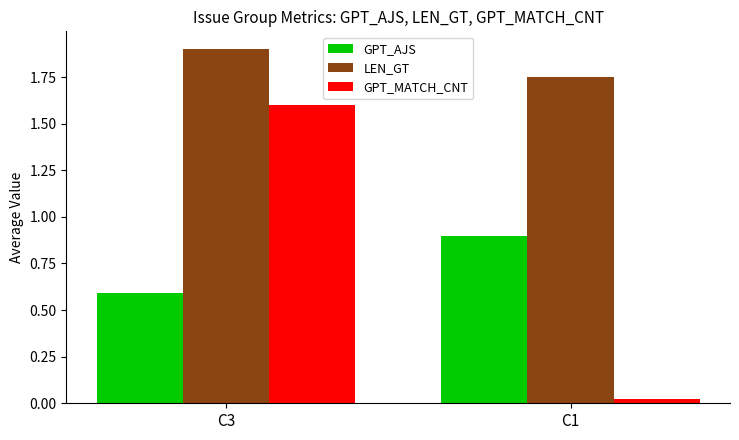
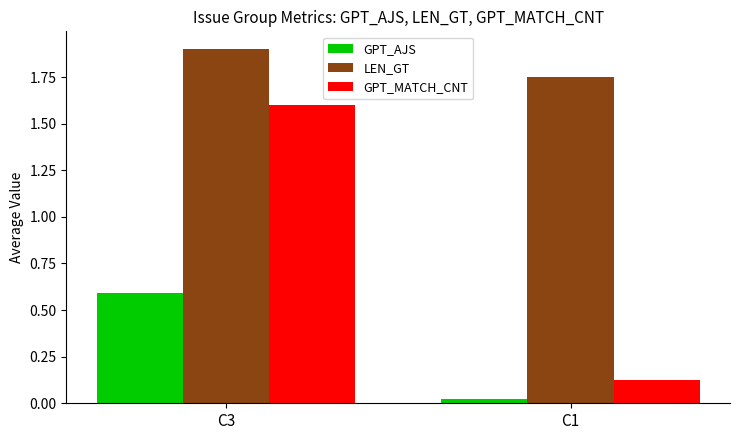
GPT_AJS, C1: 0.90 -> 0.03
GPT_MATCH_CNT, C1: 0.03 -> 0.13
